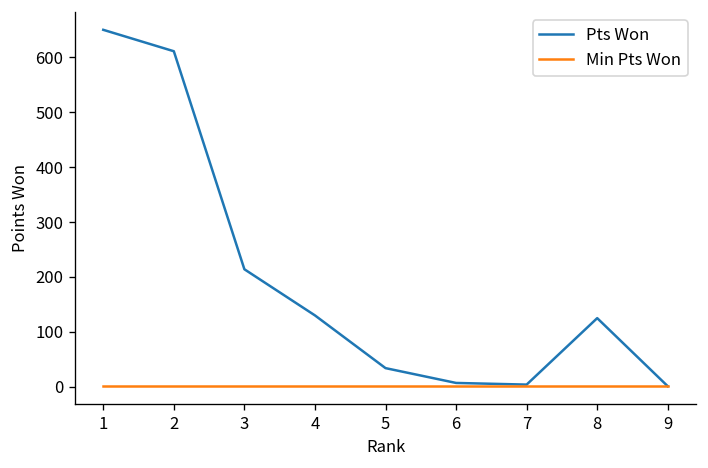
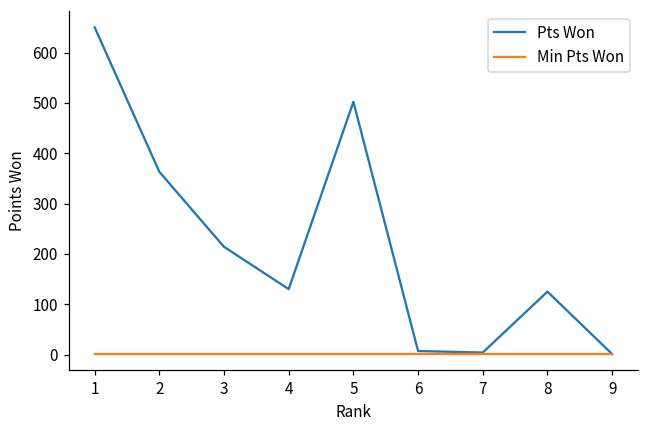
Pts Won, 2: 610 -> 360
Pts Won, 5: 30 -> 500
